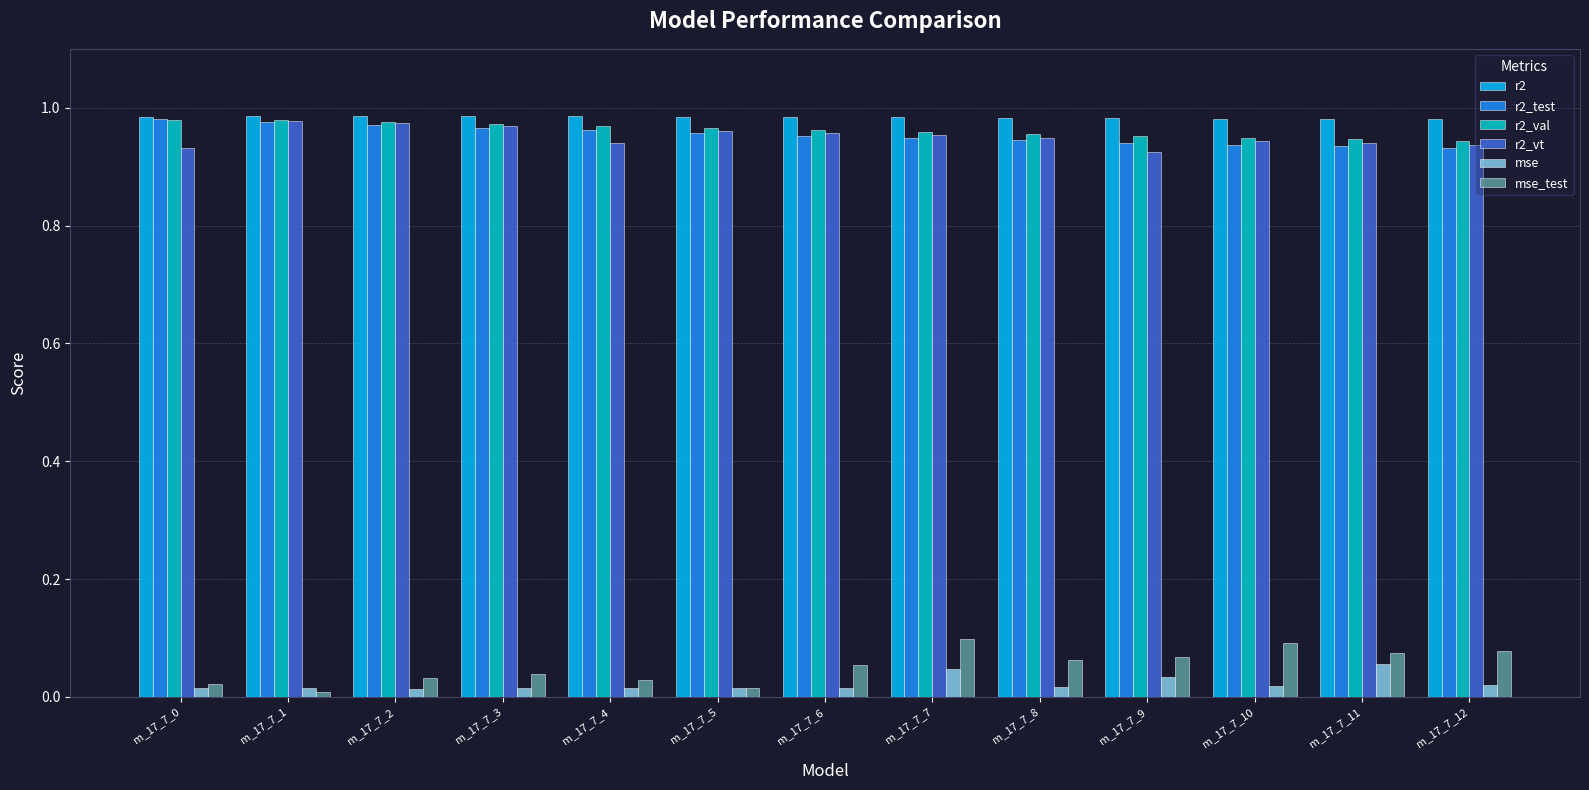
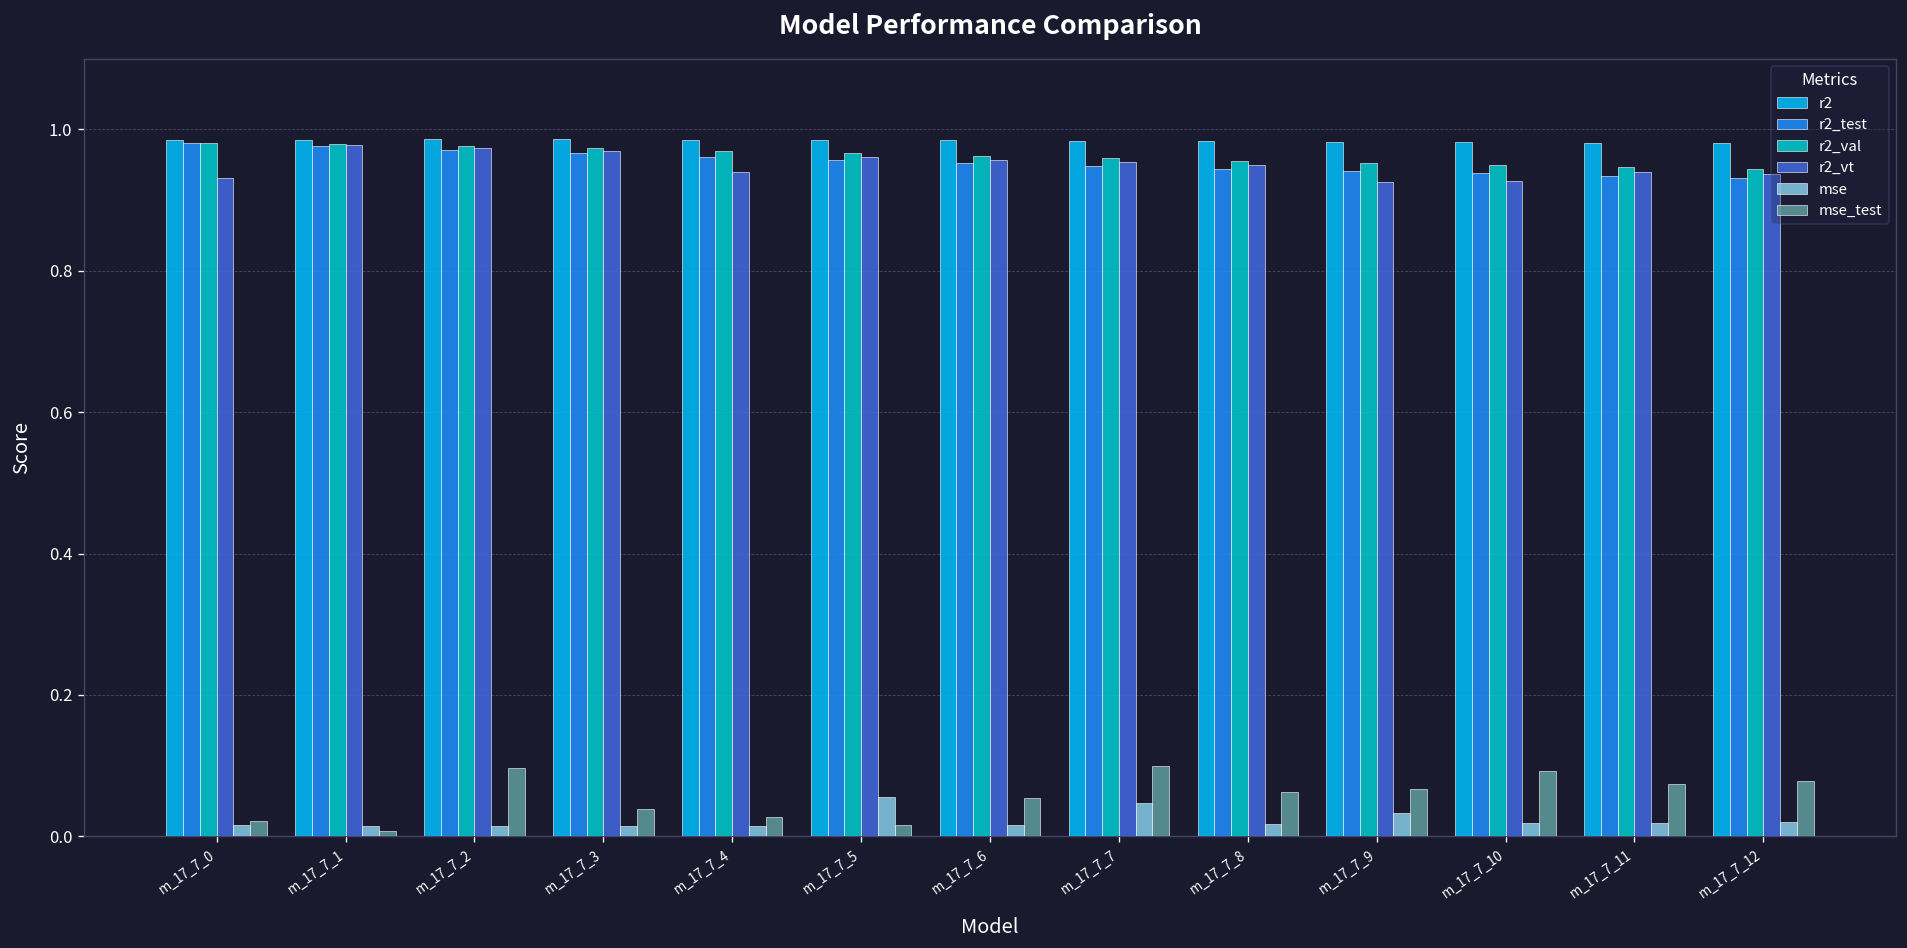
mse_test, m_17_7_2: 0.03 -> 0.10
mse, m_17_7_5: 0.02 -> 0.06
r2_vt, m_17_7_10: 0.94 -> 0.93
mse, m_17_7_11: 0.06 -> 0.02
